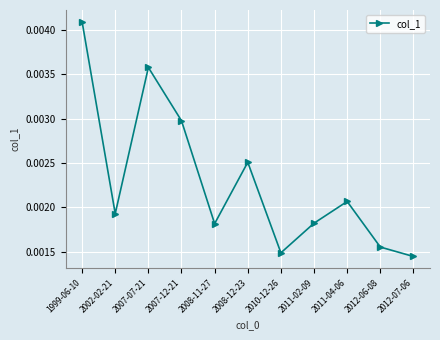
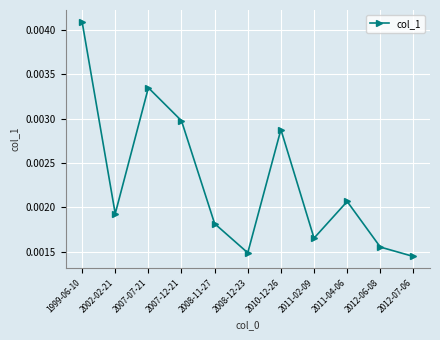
2007-07-21: 0.0036 -> 0.0033
2008-12-23: 0.0025 -> 0.0015
2010-12-26: 0.0015 -> 0.0029
2011-02-09: 0.0018 -> 0.0017
